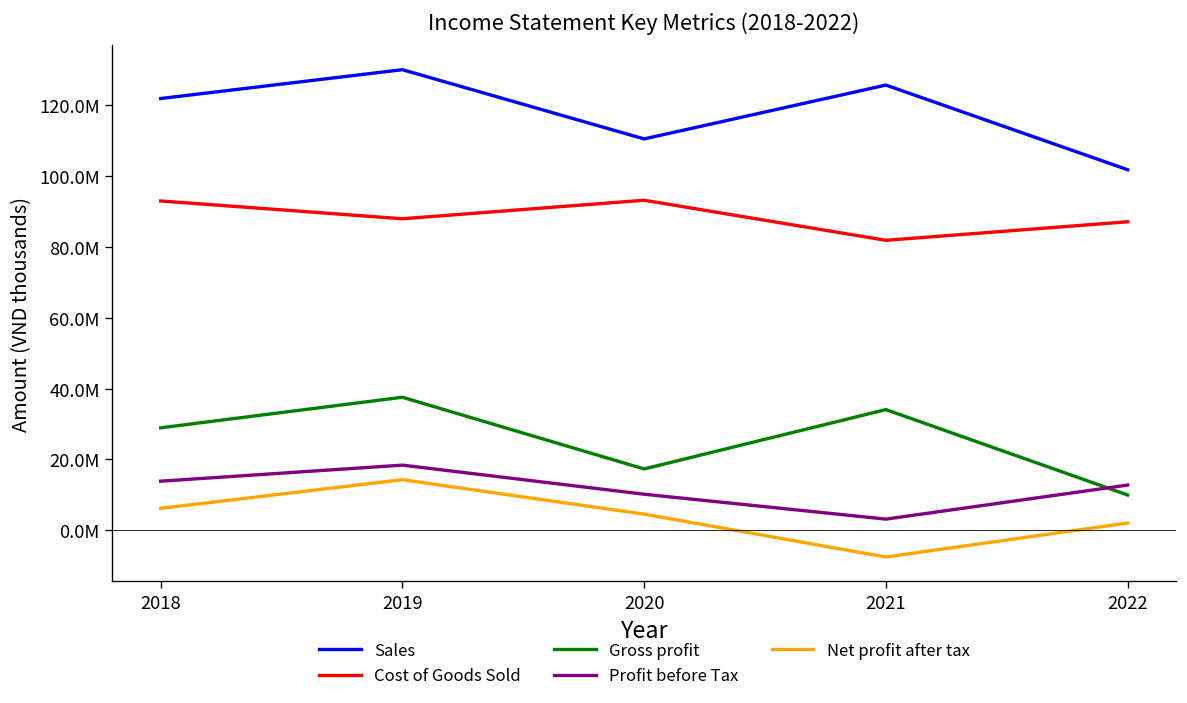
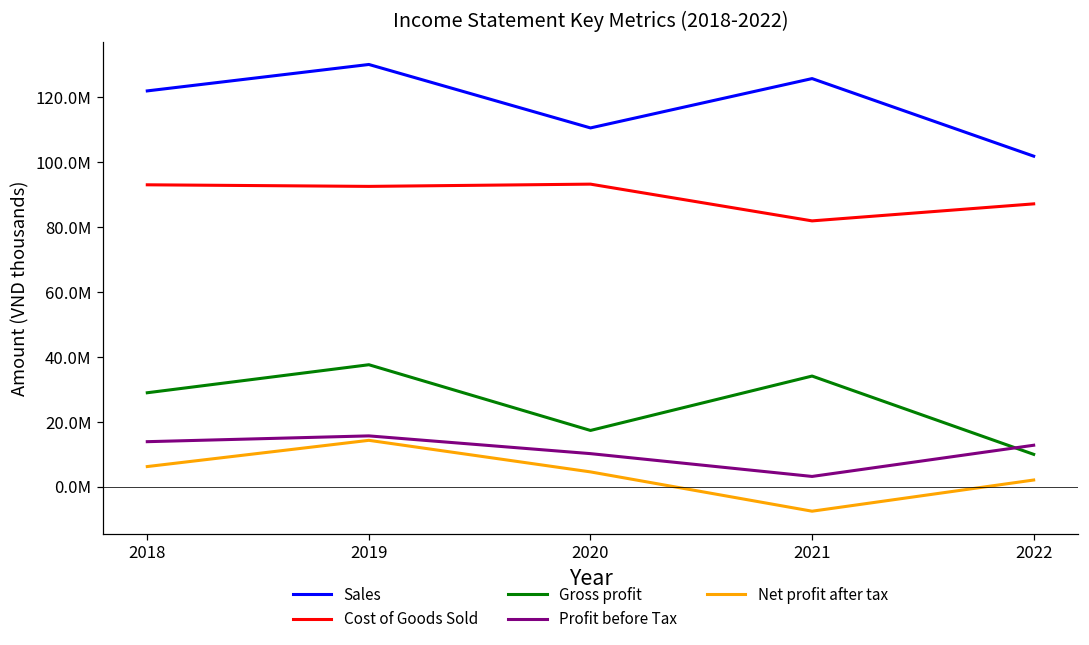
Cost of Goods Sold, 2019: 88000000 -> 92000000
Profit before Tax, 2019: 18000000 -> 16000000
